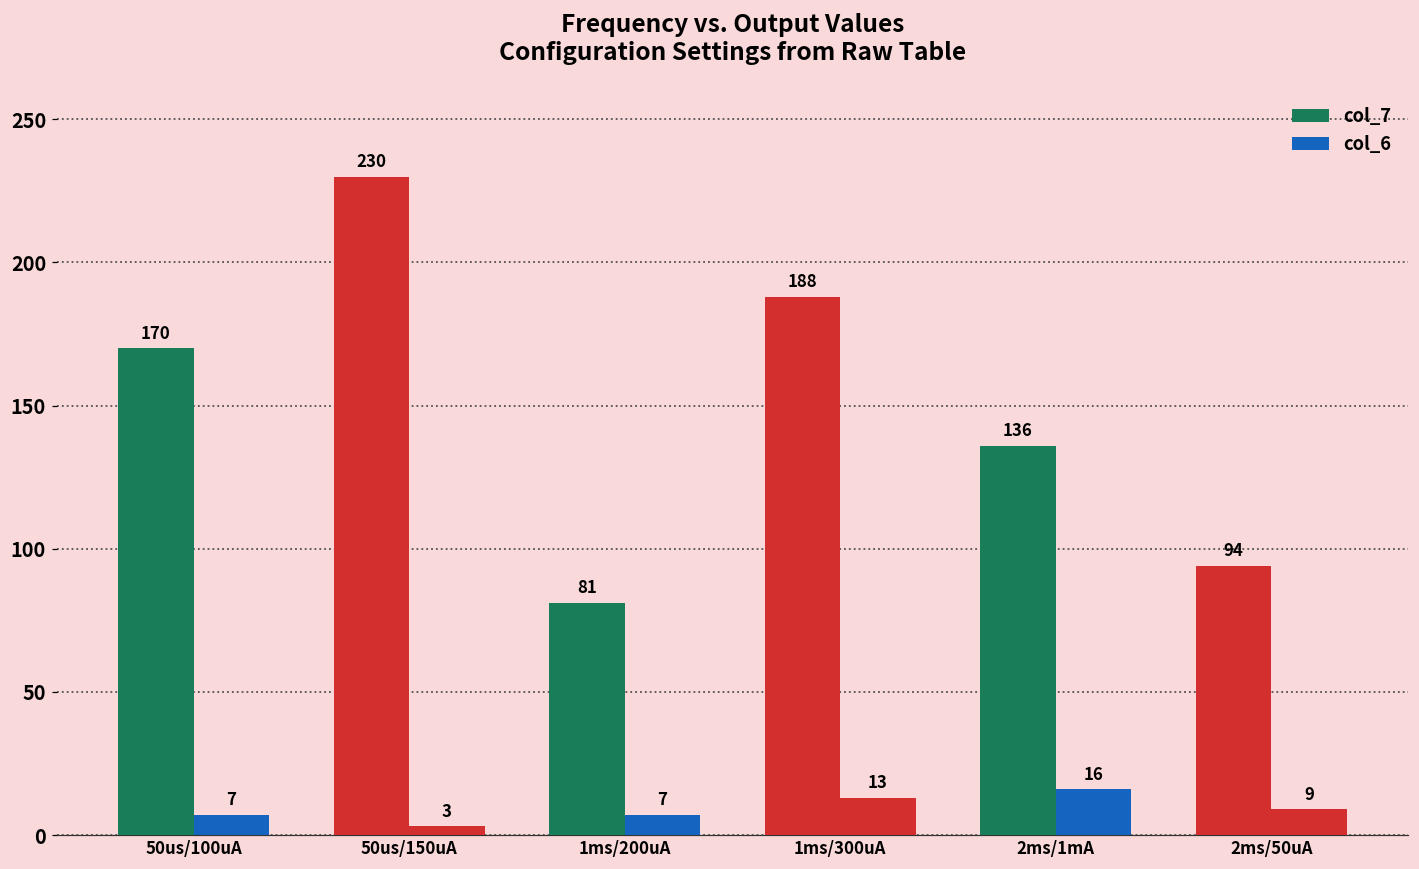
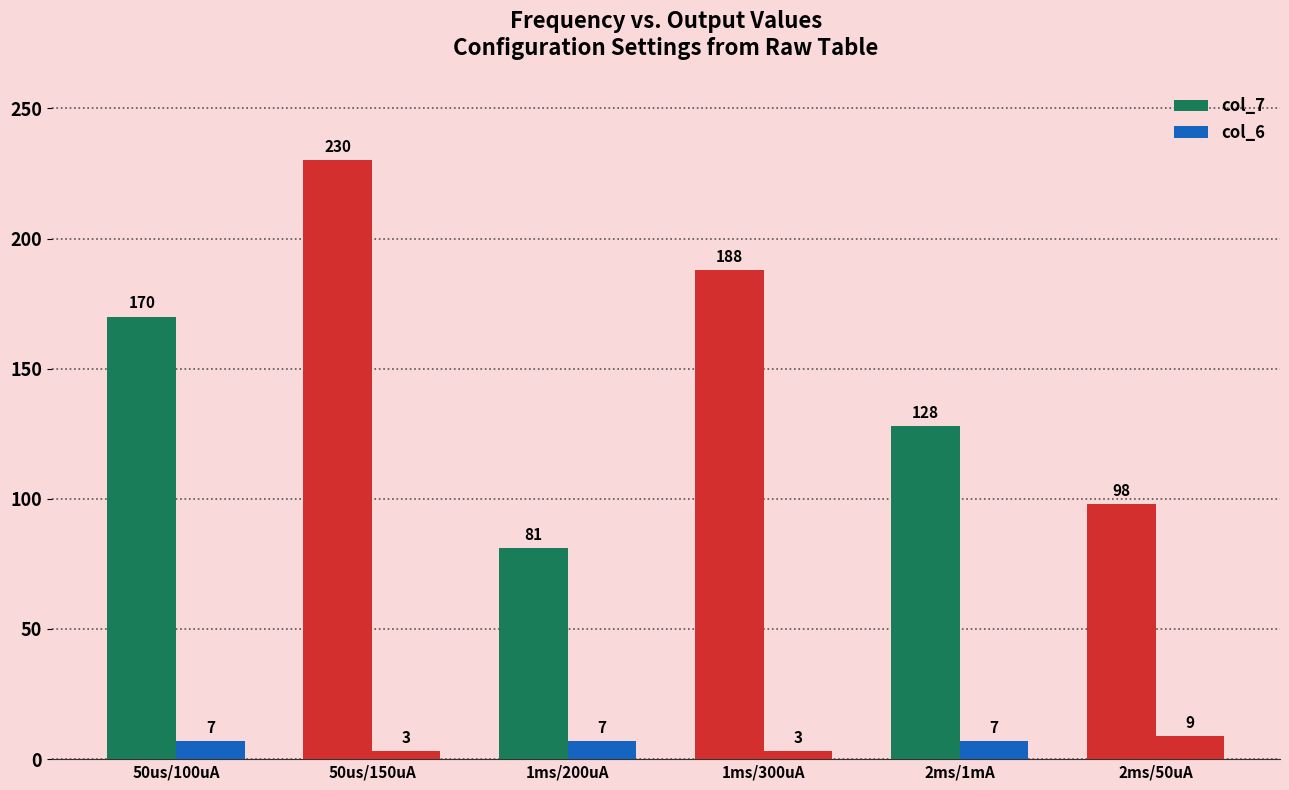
col_6, 1ms/300uA: 13 -> 3
col_7, 2ms/1mA: 136 -> 128
col_6, 2ms/1mA: 16 -> 7
col_7, 2ms/50uA: 94 -> 98
